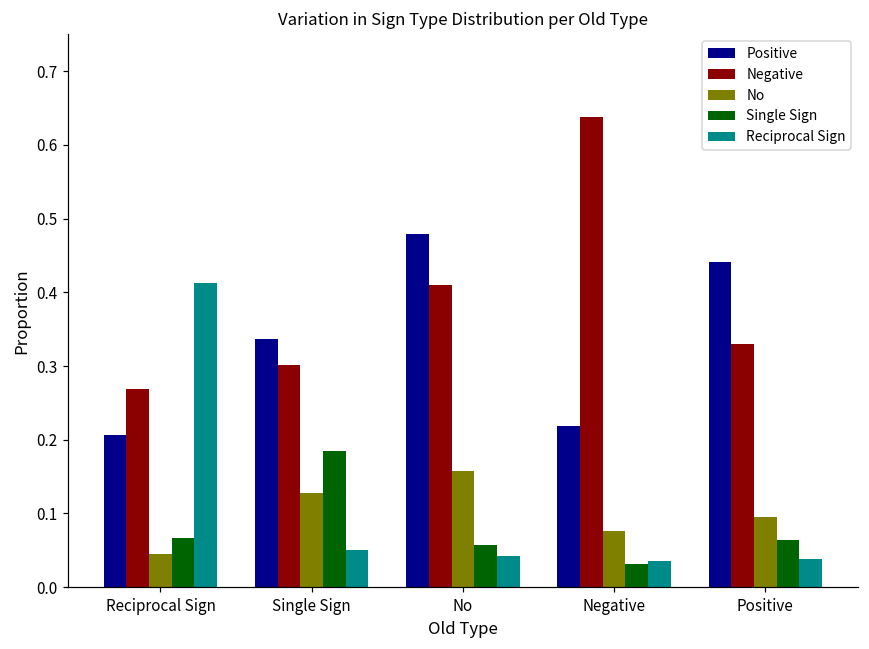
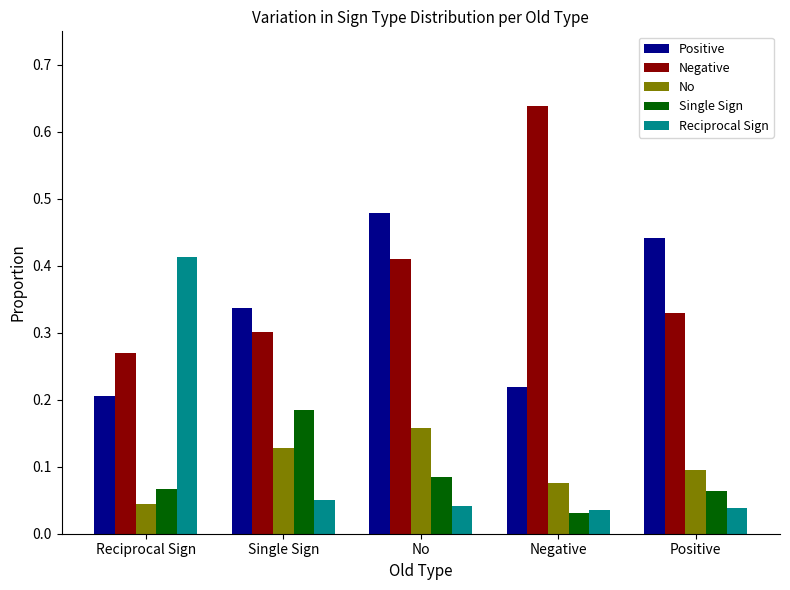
Single Sign, No: 0.06 -> 0.08
